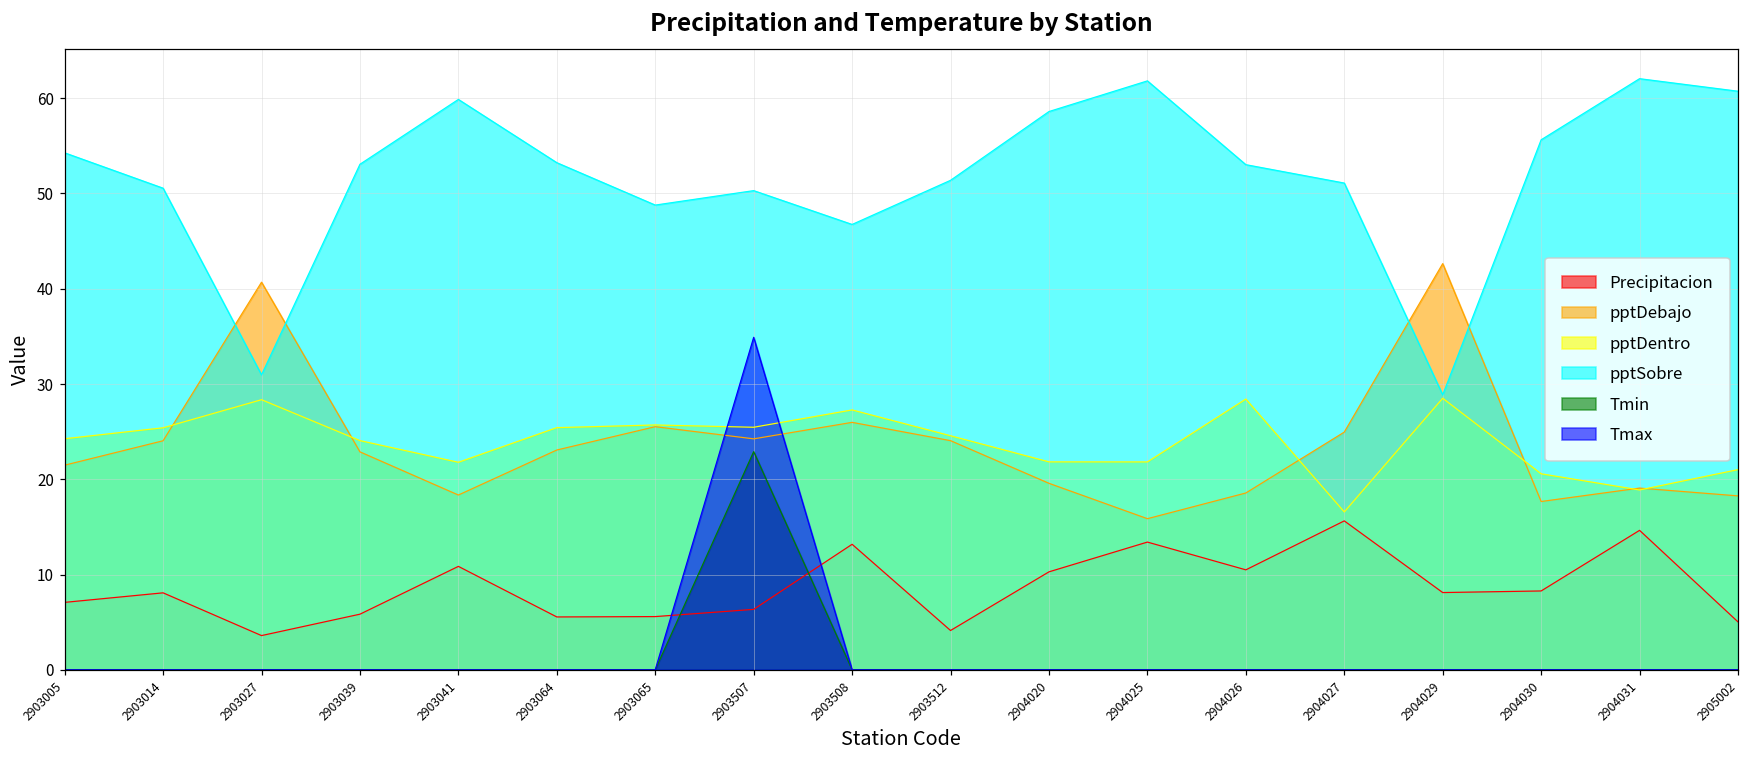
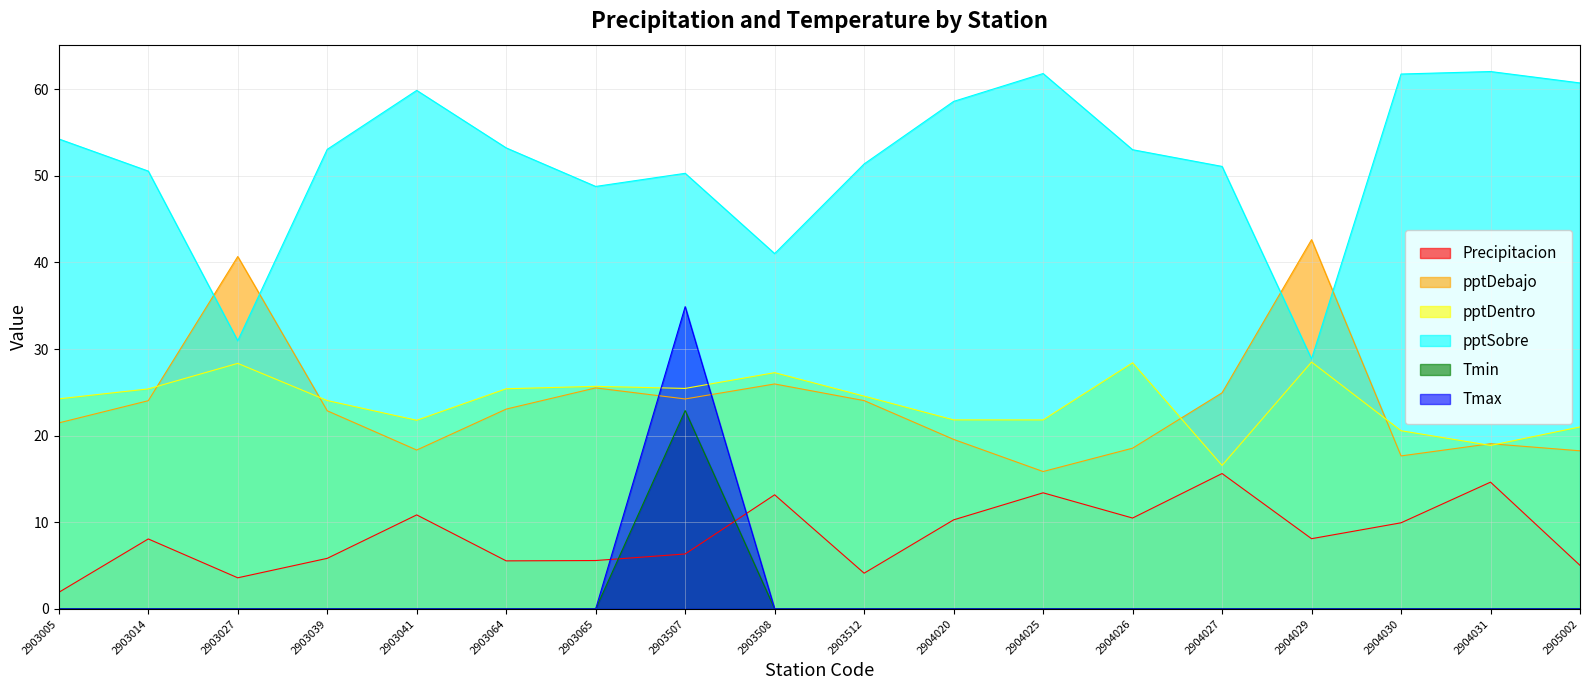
Precipitacion, 2903005: 7 -> 2
pptSobre, 2903508: 47 -> 41
Precipitacion, 2904030: 8 -> 10
pptSobre, 2904030: 56 -> 62
